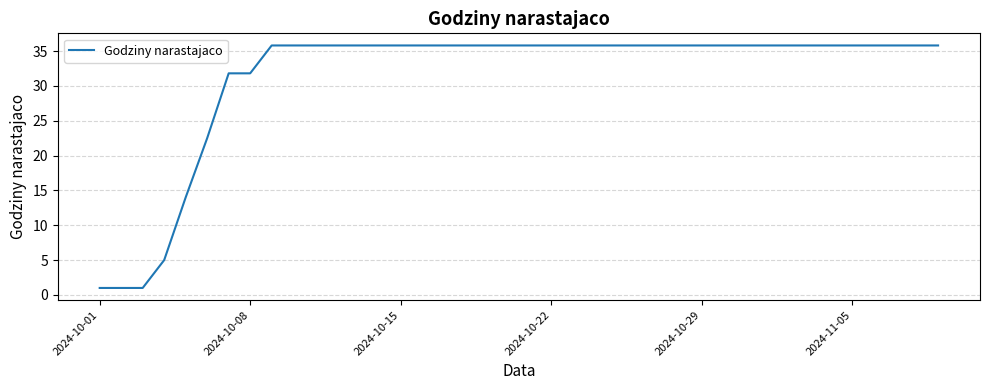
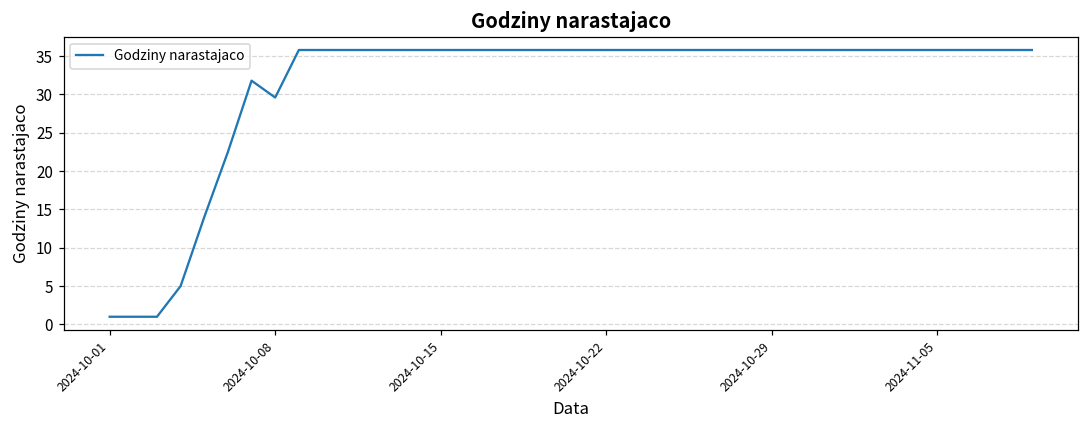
2024-10-08: 32 -> 30
